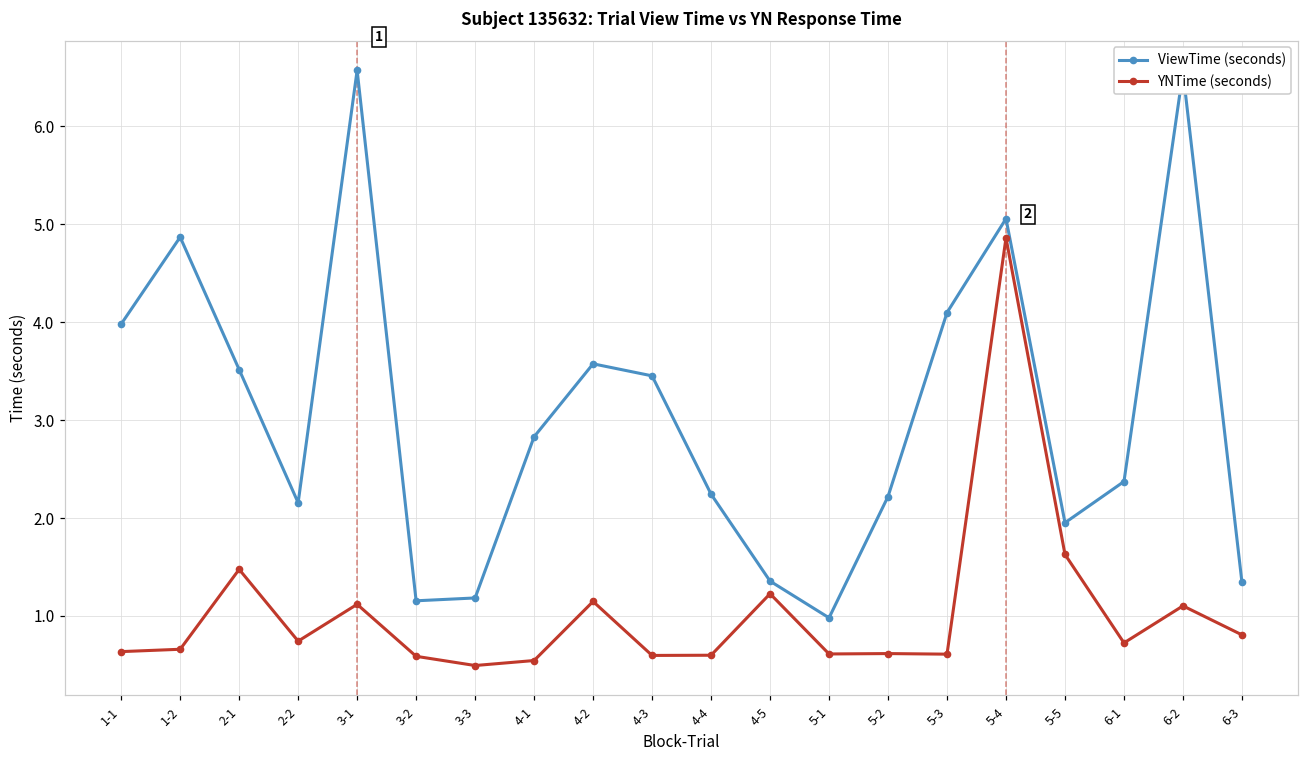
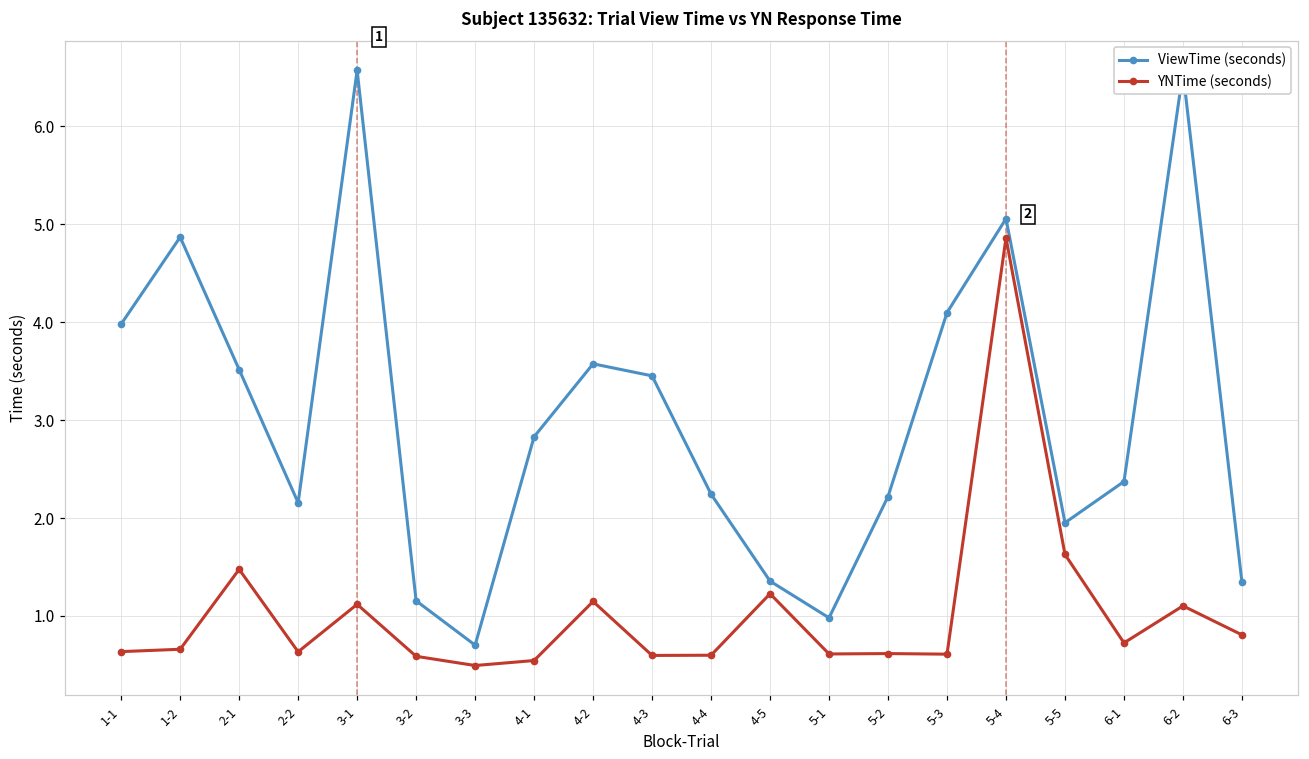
YNTime (seconds), 2-2: 0.7 -> 0.6
ViewTime (seconds), 3-3: 1.2 -> 0.7
